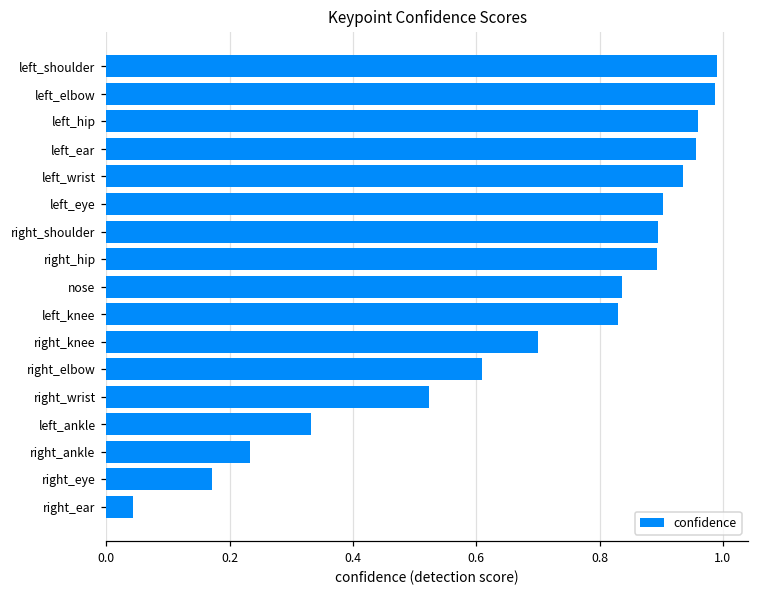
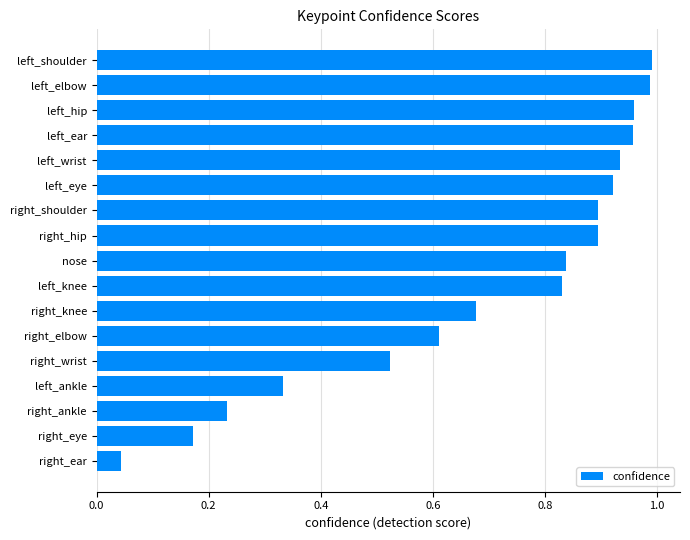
left_eye: 0.90 -> 0.92
right_knee: 0.70 -> 0.68
